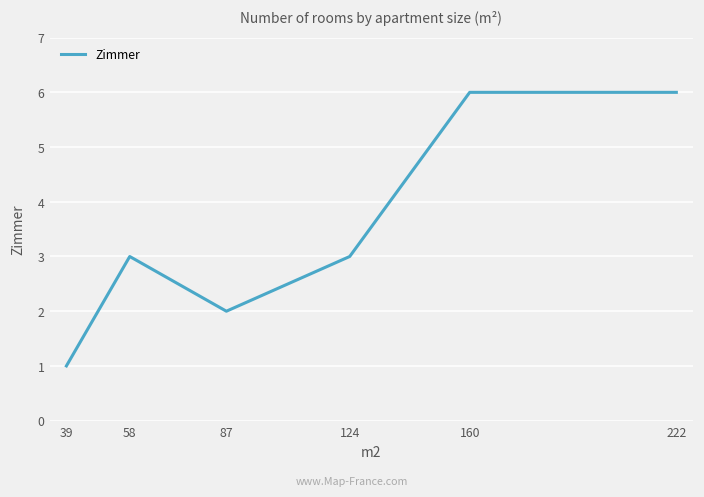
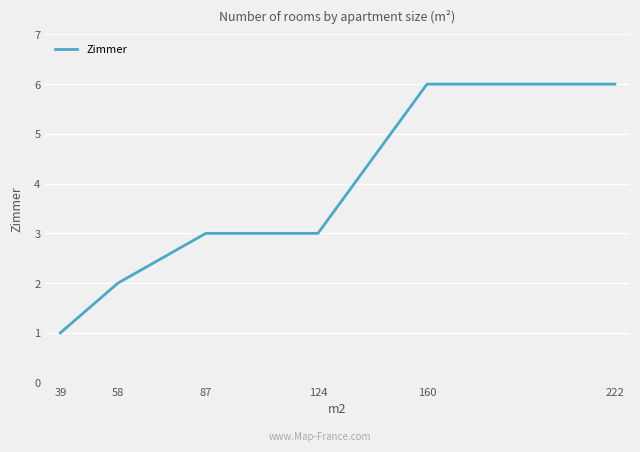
58: 3 -> 2
87: 2 -> 3
